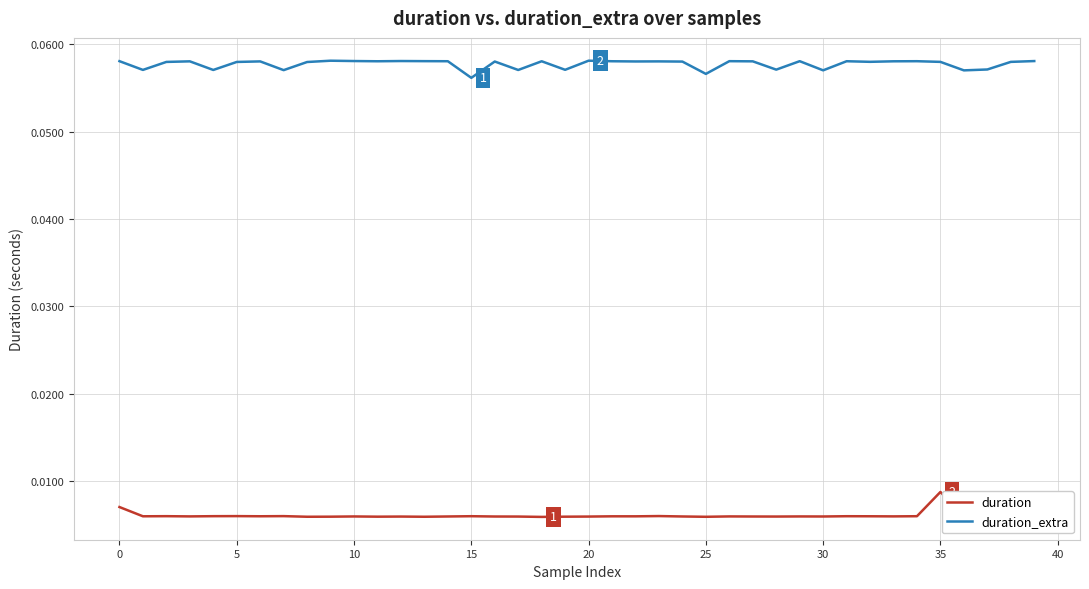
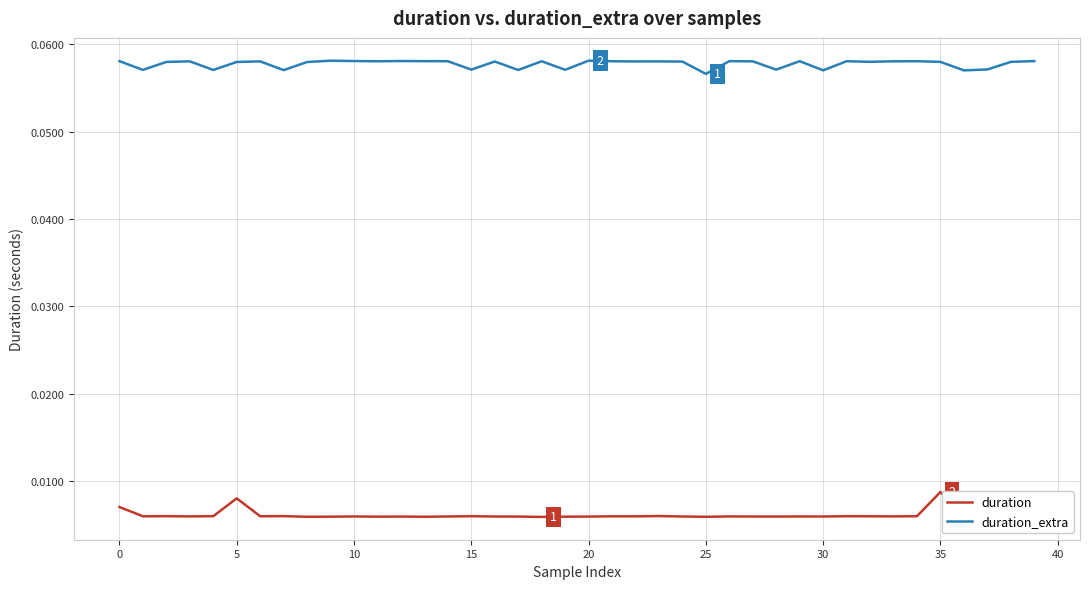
duration, 5: 0.006 -> 0.008
duration_extra, 15: 0.056 -> 0.057
